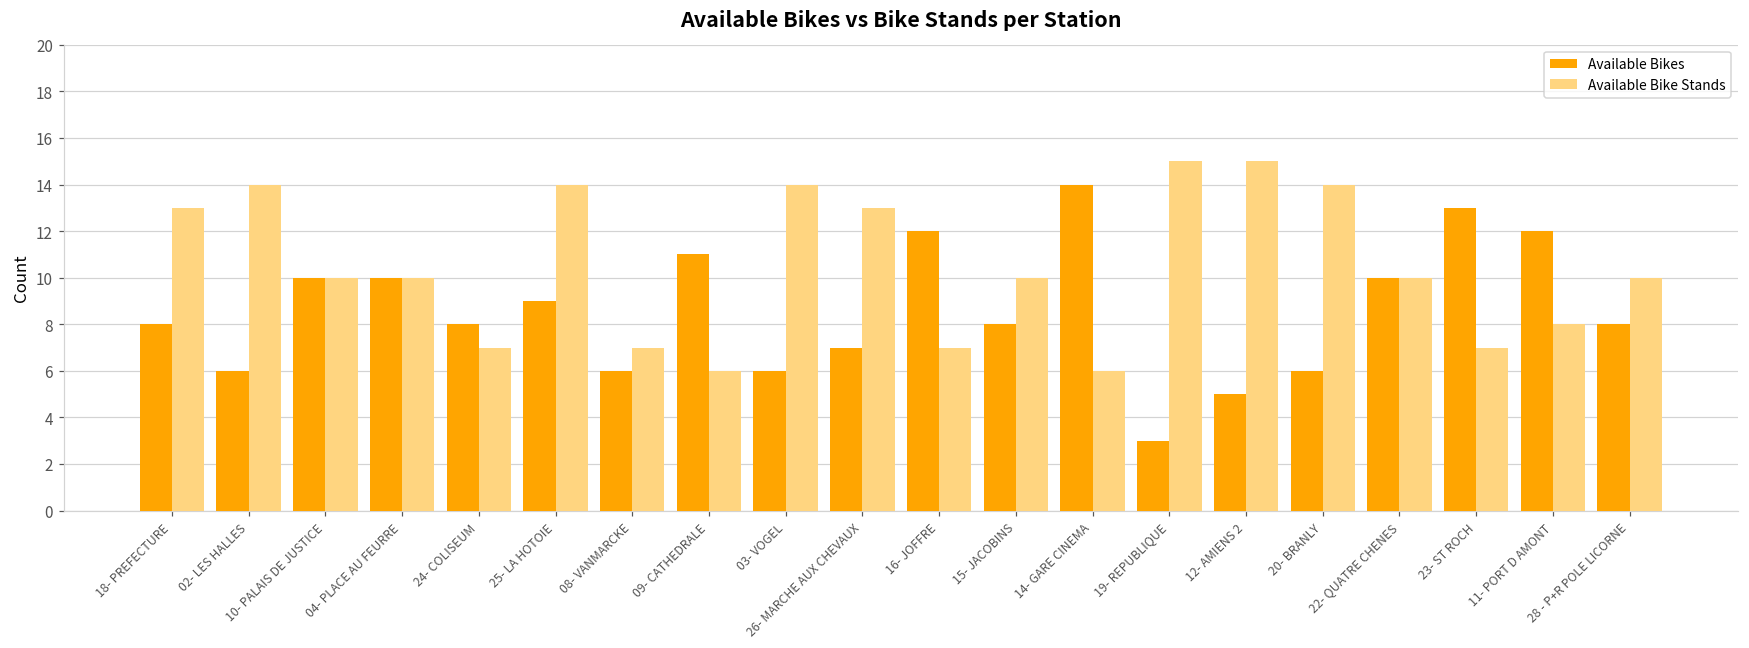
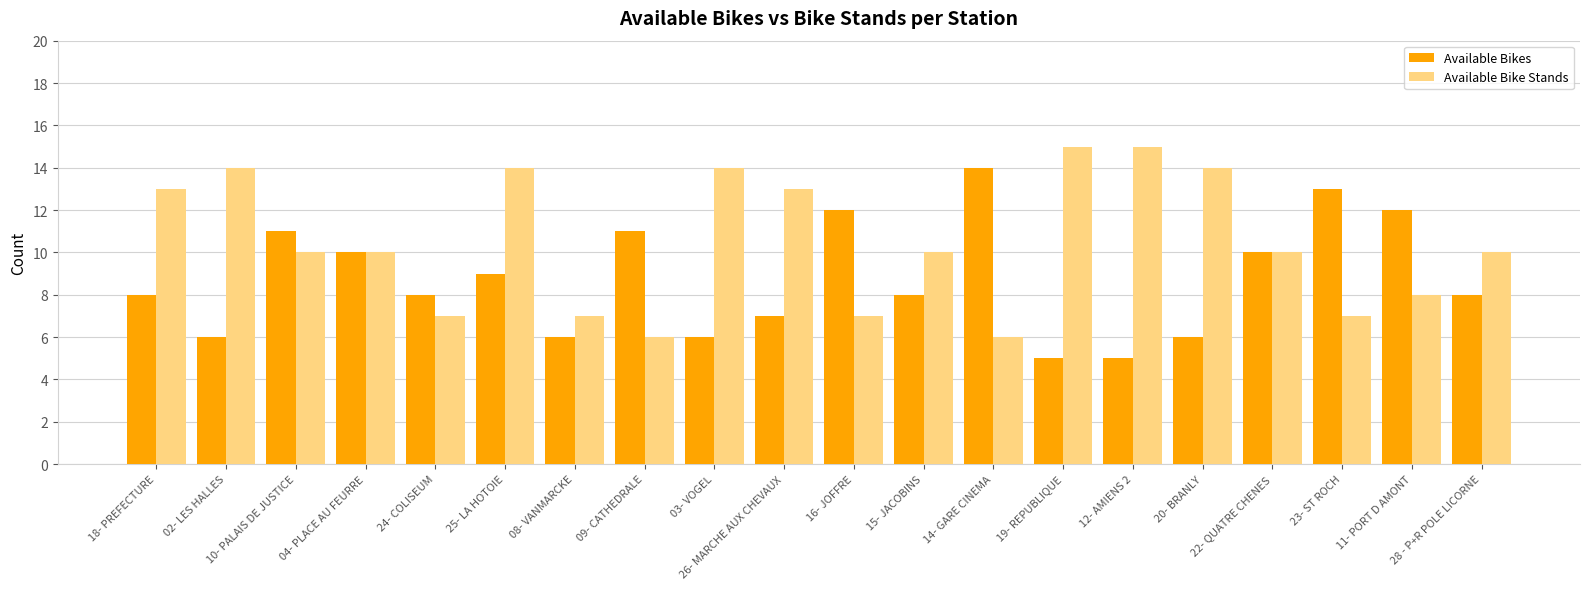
Available Bikes, 10- PALAIS DE JUSTICE: 10 -> 11
Available Bikes, 19- REPUBLIQUE: 3 -> 5
